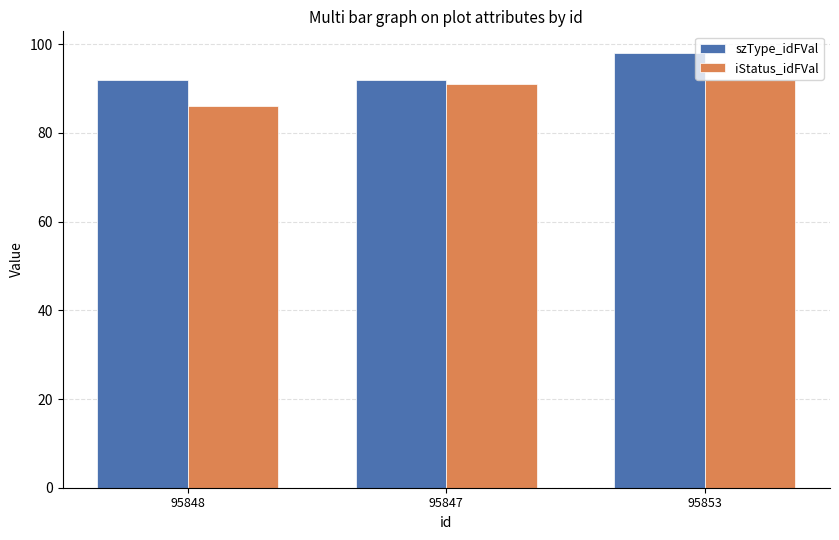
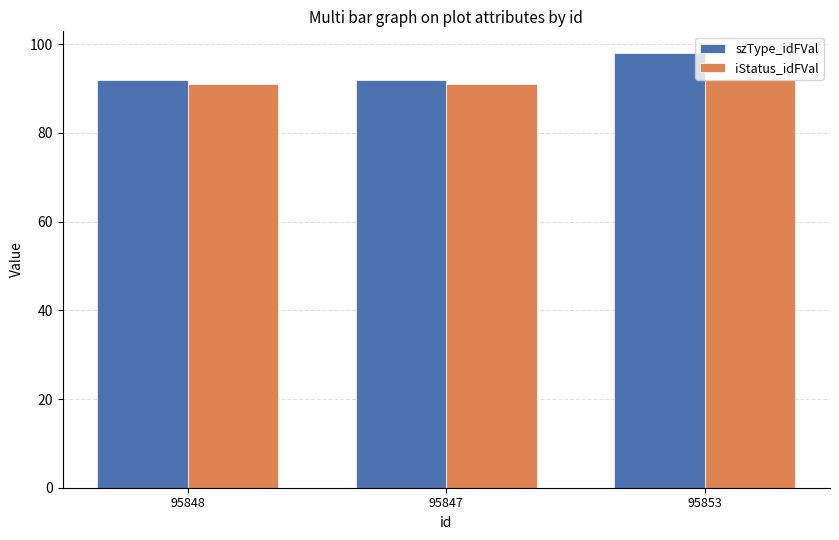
iStatus_idFVal, 95848: 86 -> 91
